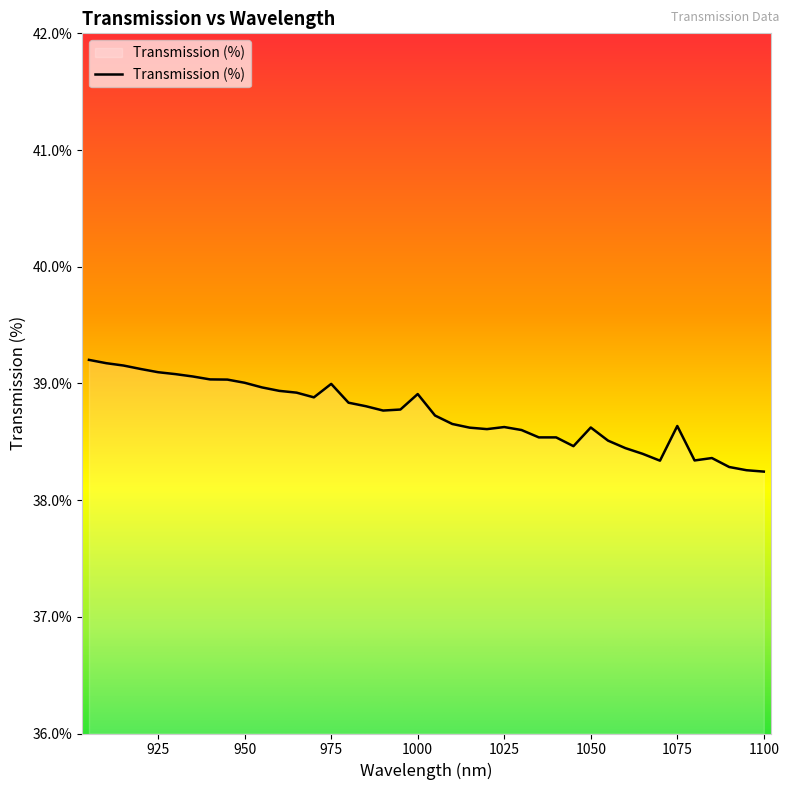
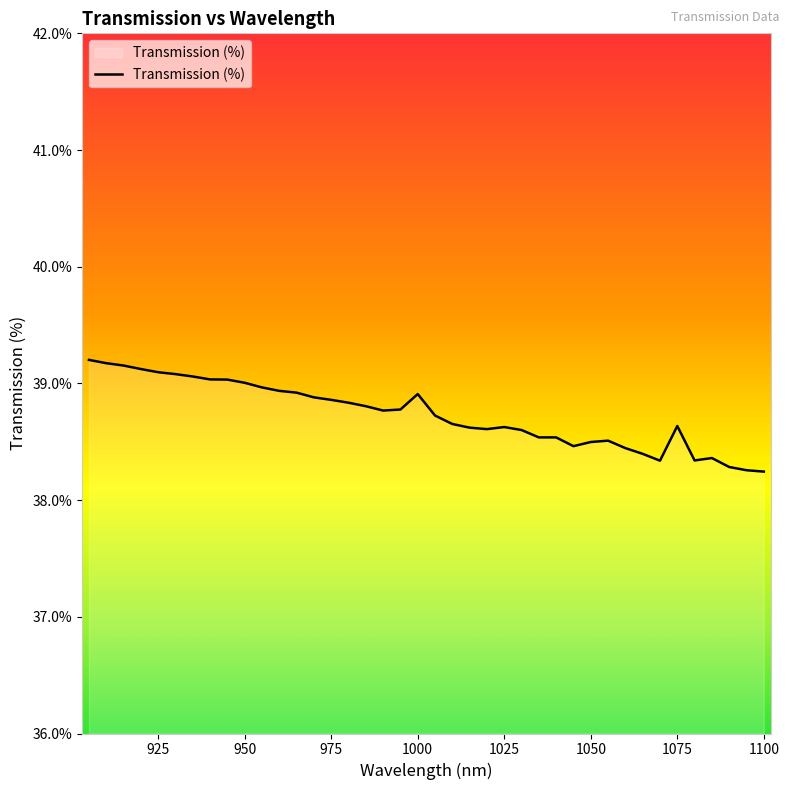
975: 39.00% -> 38.86%
1050: 38.62% -> 38.50%
